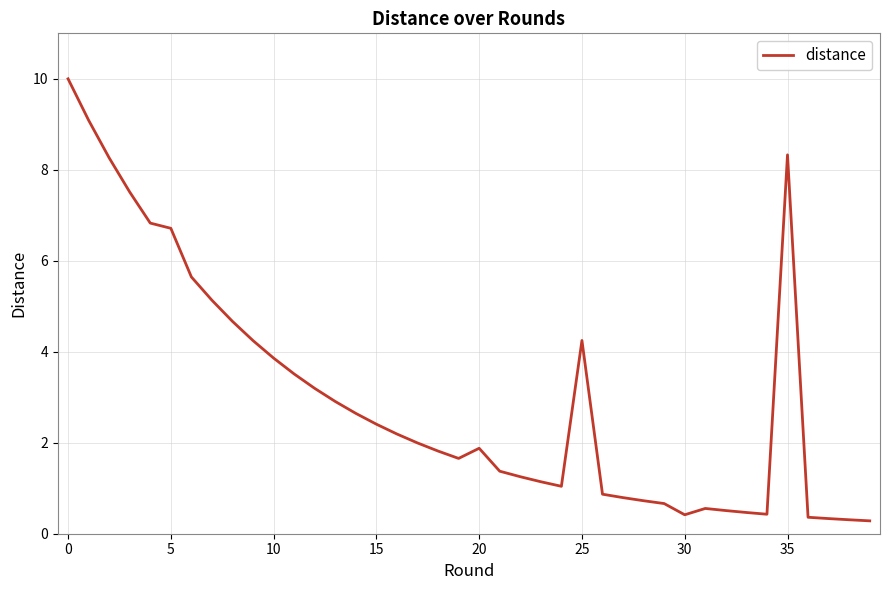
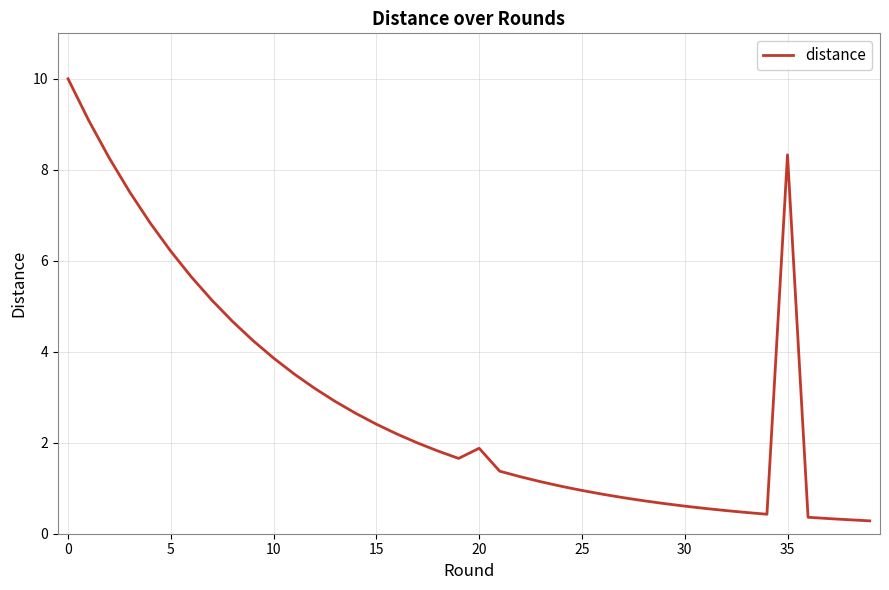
5: 6.7 -> 6.2
25: 4.2 -> 1.0
30: 0.4 -> 0.6
